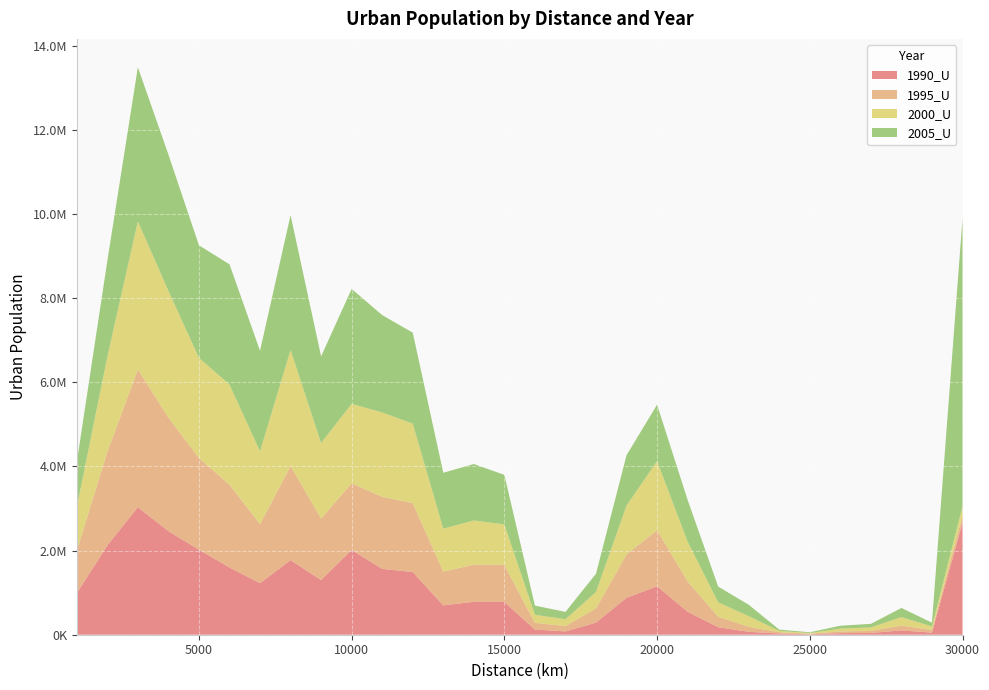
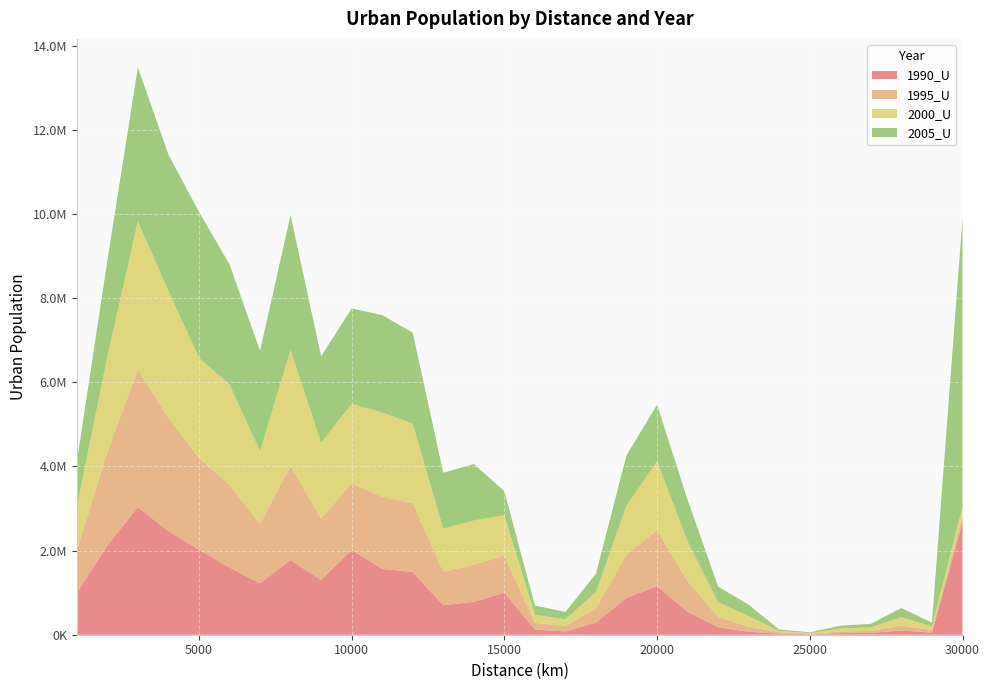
2005_U, 5000: 2700000 -> 3500000
2005_U, 10000: 2700000 -> 2300000
1990_U, 15000: 800000 -> 1000000
2005_U, 15000: 1200000 -> 600000
